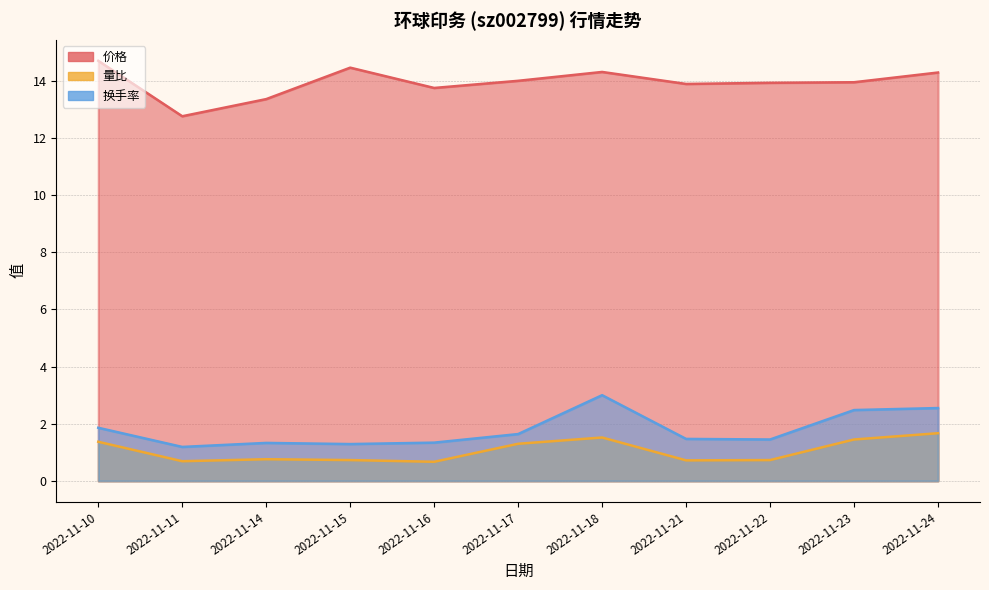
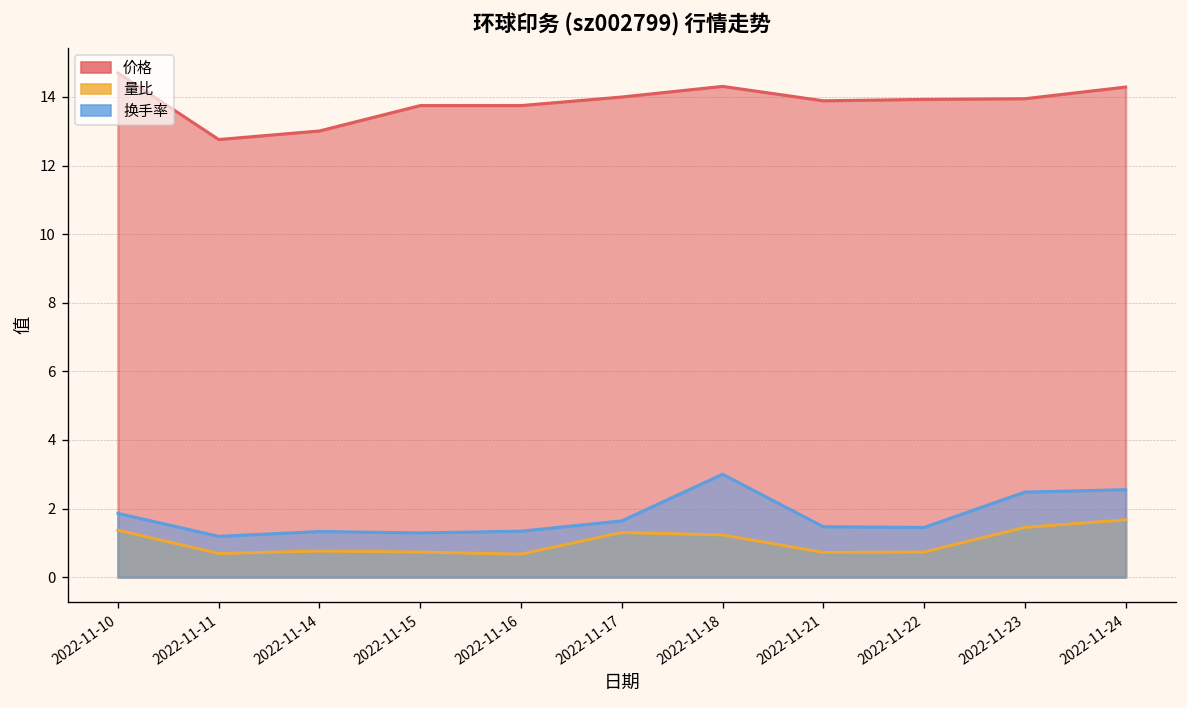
价格, 2022-11-14: 13.4 -> 13.0
价格, 2022-11-15: 14.5 -> 13.8
量比, 2022-11-18: 1.5 -> 1.2
